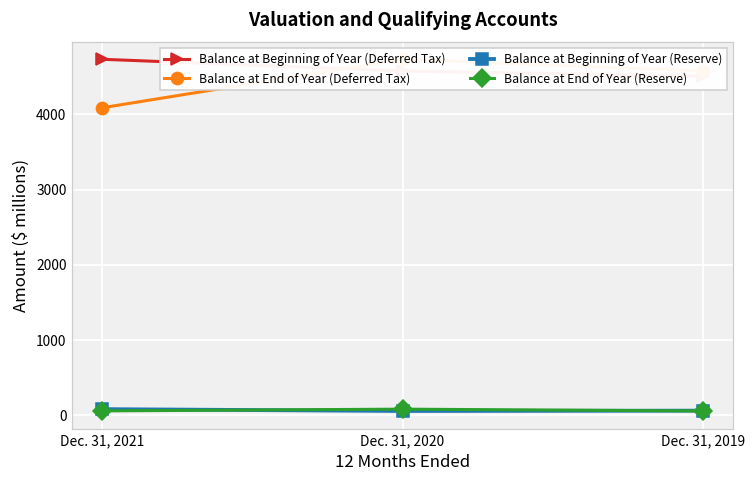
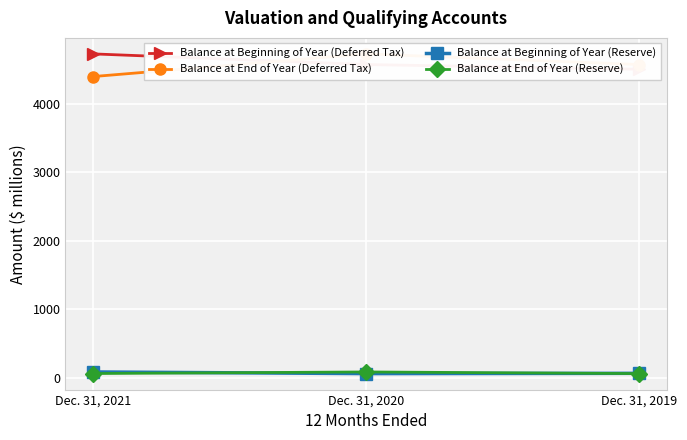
Balance at End of Year (Deferred Tax), Dec. 31, 2021: 4100 -> 4400
